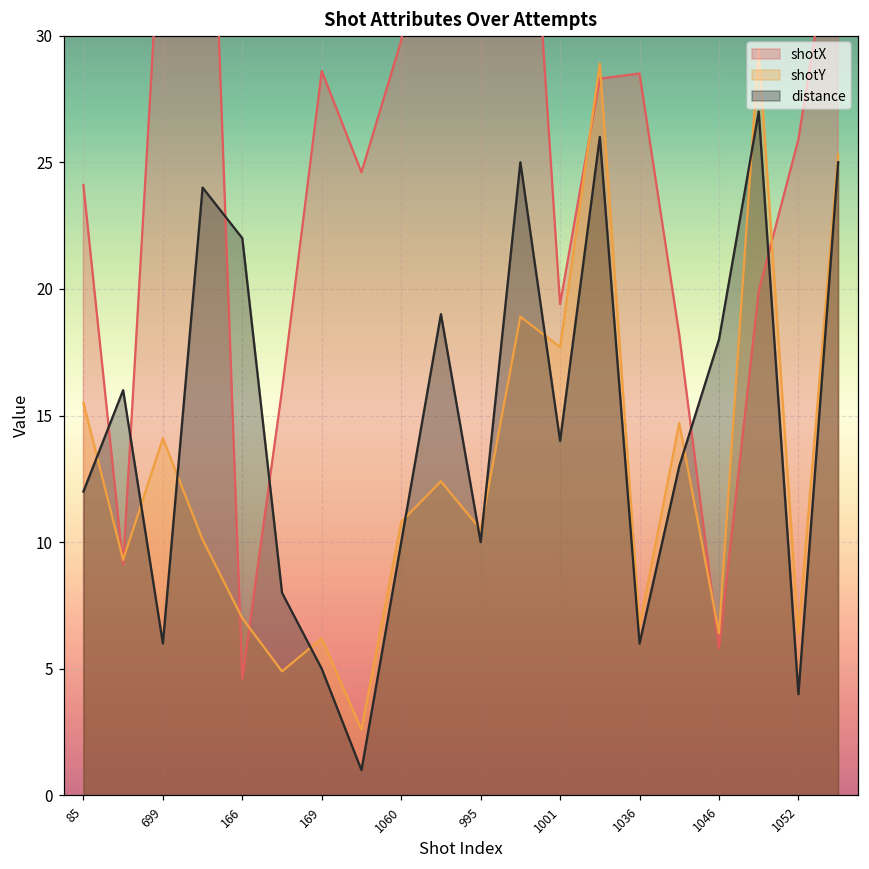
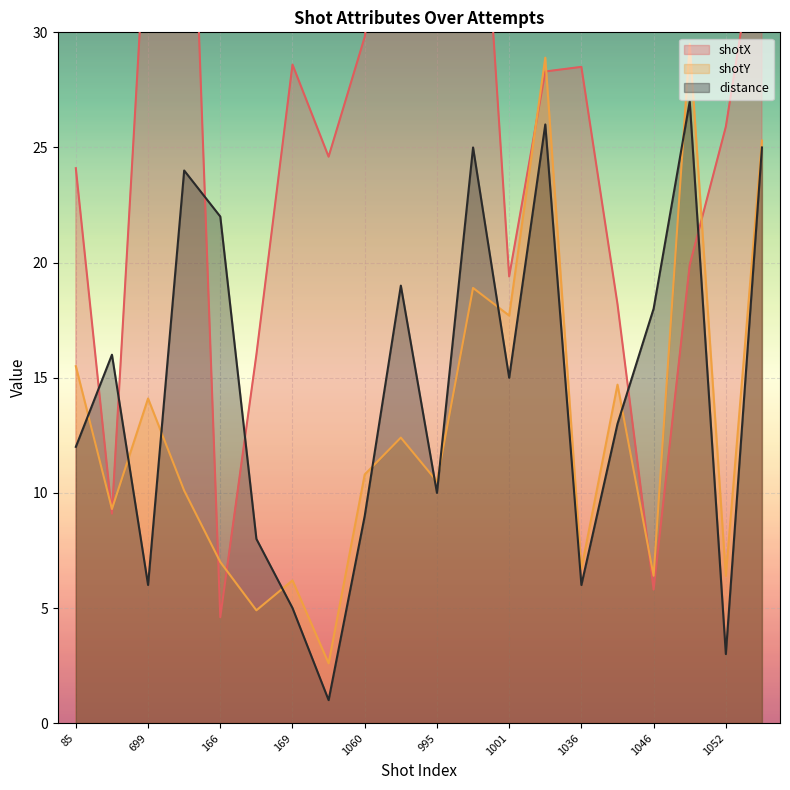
distance, 1060: 10 -> 9
distance, 1001: 14 -> 15
distance, 1052: 4 -> 3
